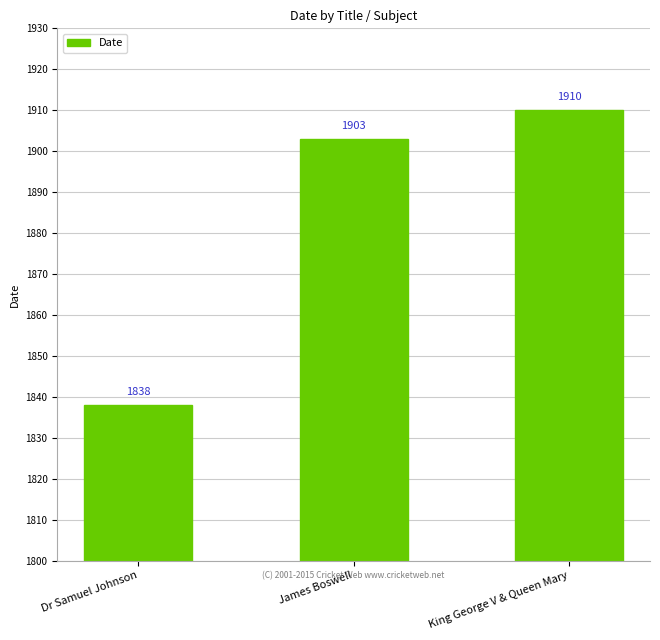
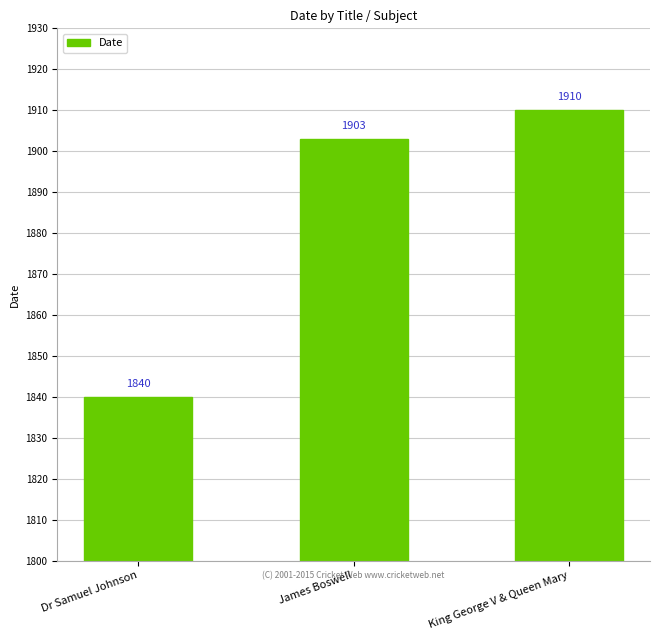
Dr Samuel Johnson: 1838 -> 1840
